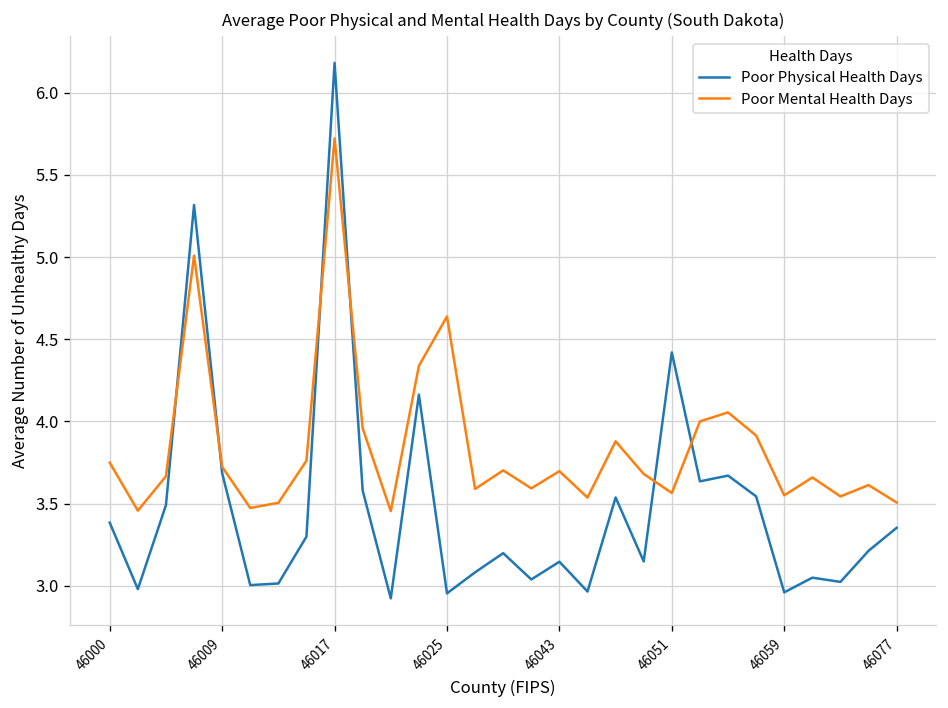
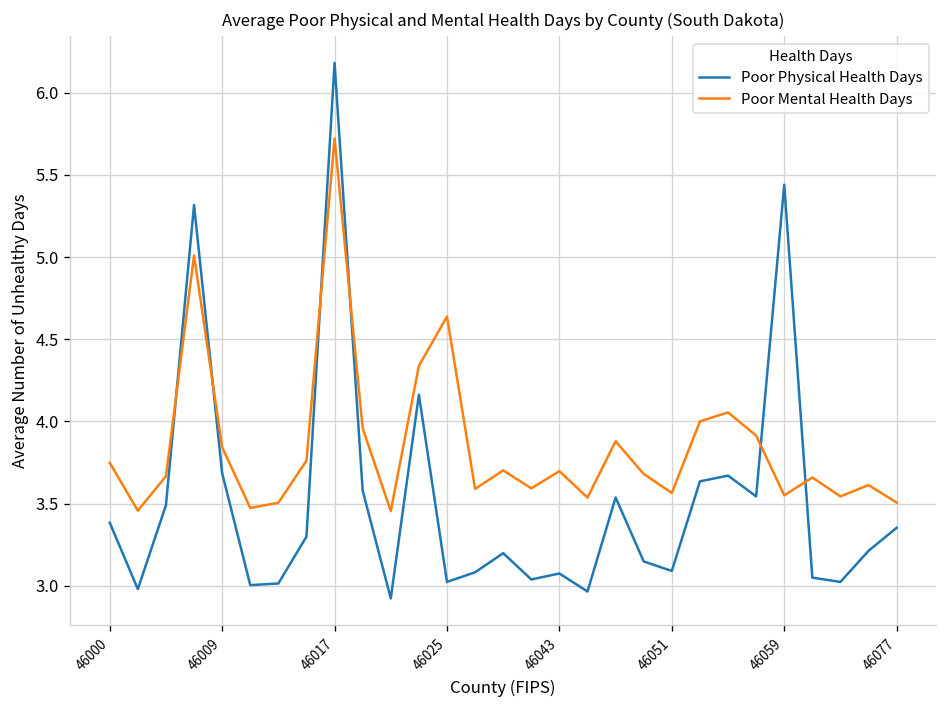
Poor Mental Health Days, 46009: 3.72 -> 3.84
Poor Physical Health Days, 46025: 2.95 -> 3.02
Poor Physical Health Days, 46043: 3.15 -> 3.07
Poor Physical Health Days, 46051: 4.42 -> 3.09
Poor Physical Health Days, 46059: 2.96 -> 5.44
